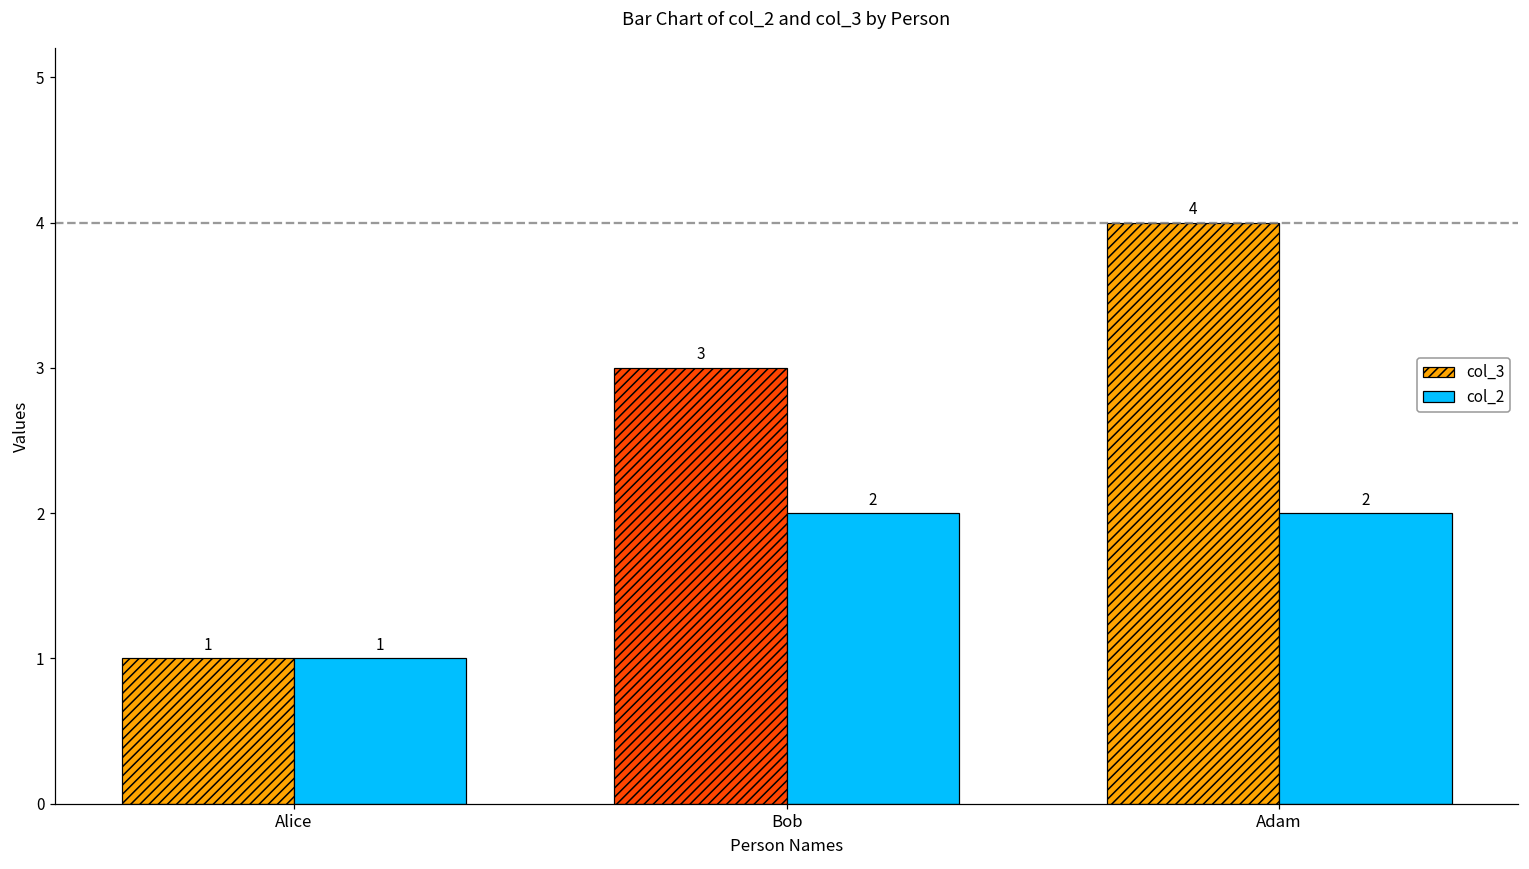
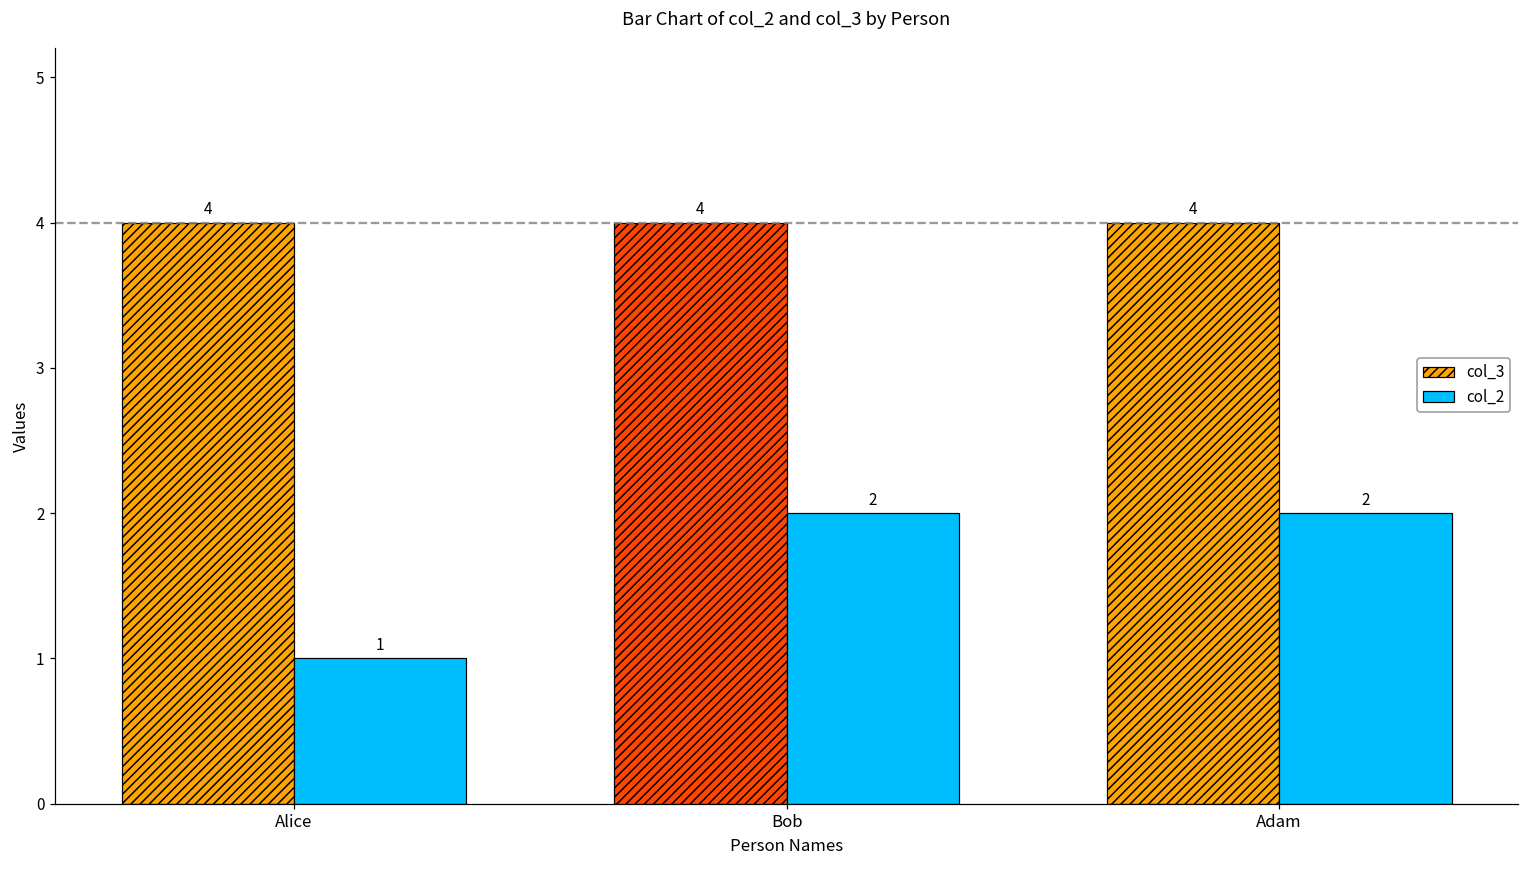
col_3, Alice: 1 -> 4
col_3, Bob: 3 -> 4
